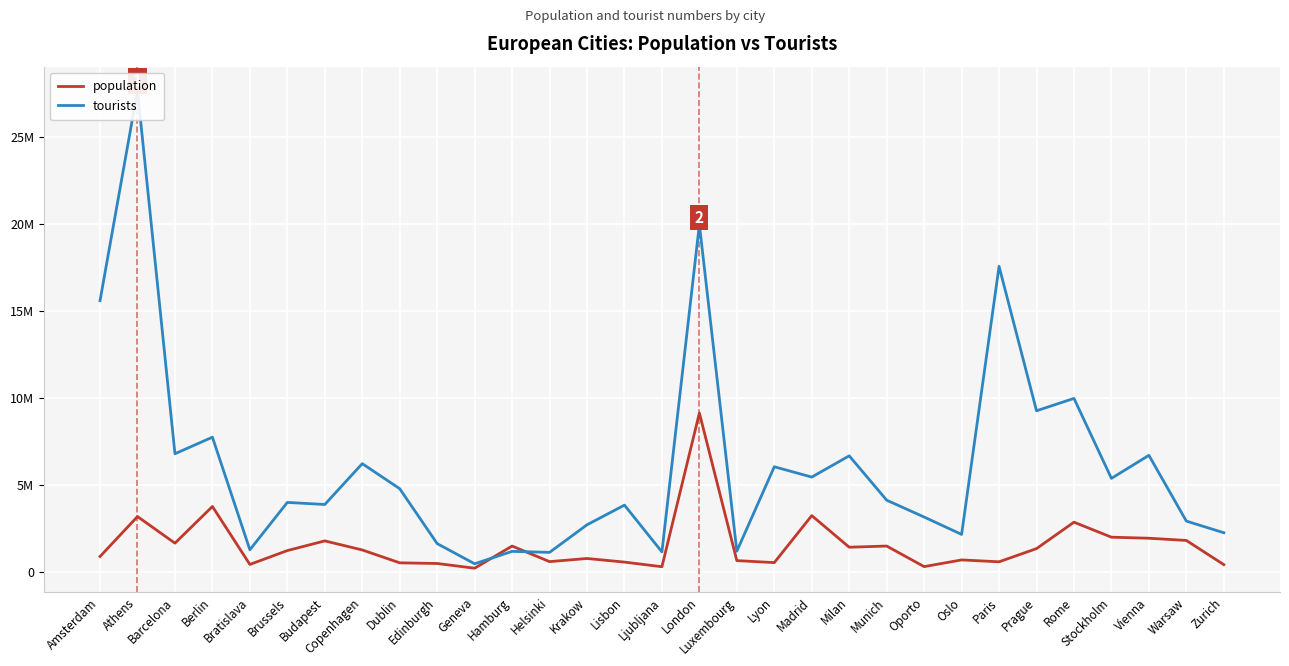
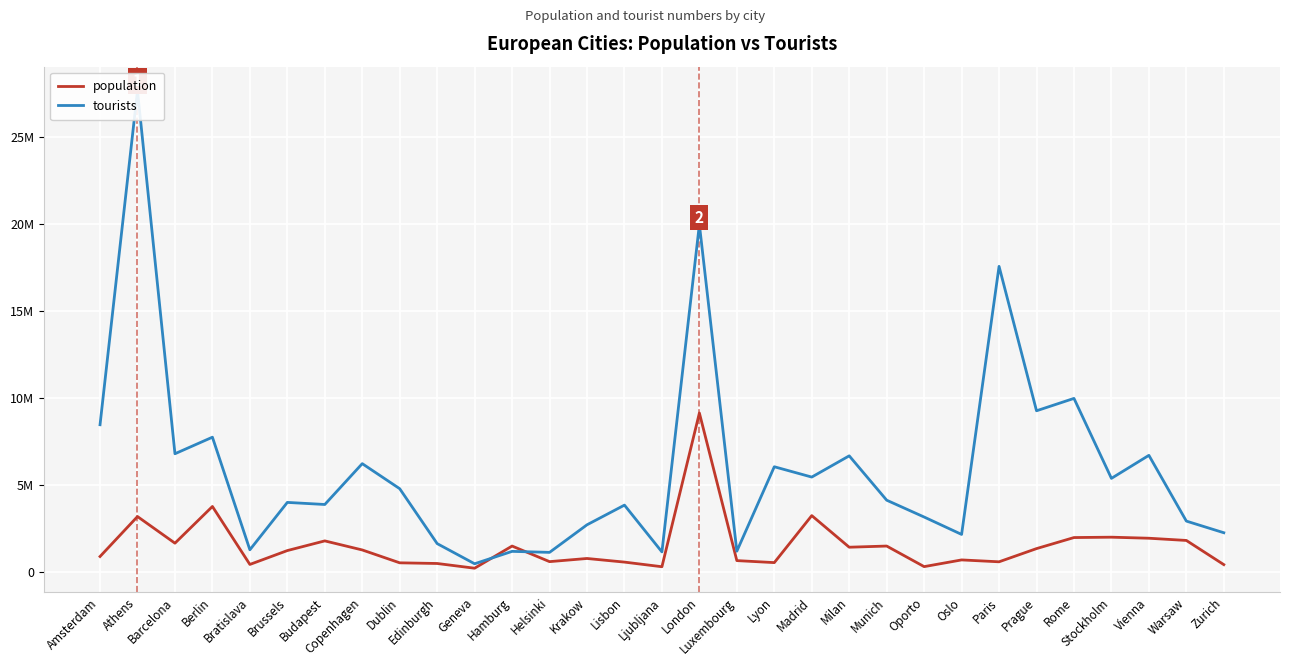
tourists, Amsterdam: 15600000 -> 8500000
population, Rome: 2800000 -> 2000000
